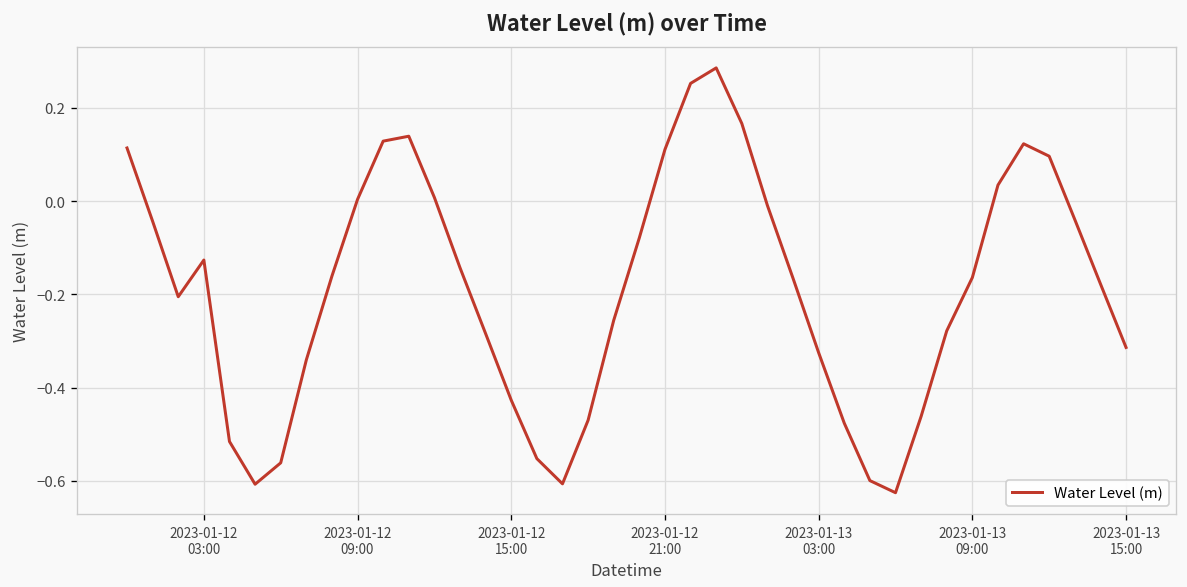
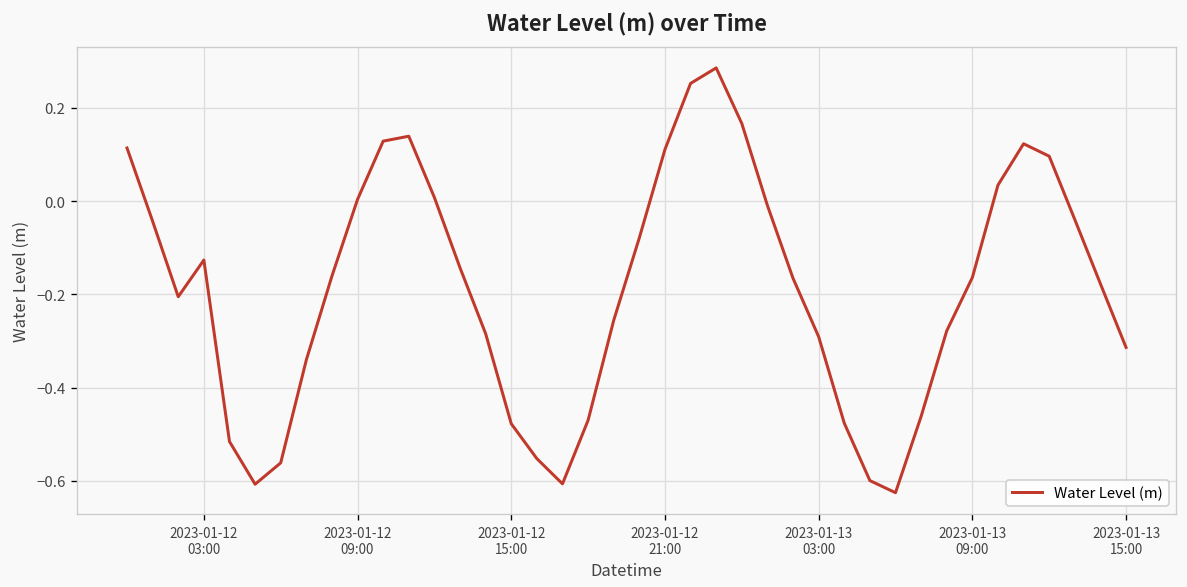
2023-01-12 15:00: -0.43 -> -0.48
2023-01-13 03:00: -0.33 -> -0.29
